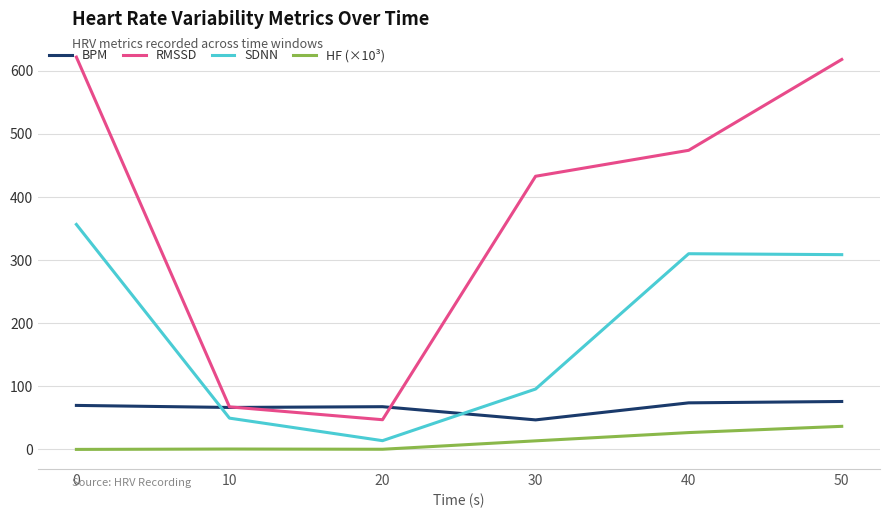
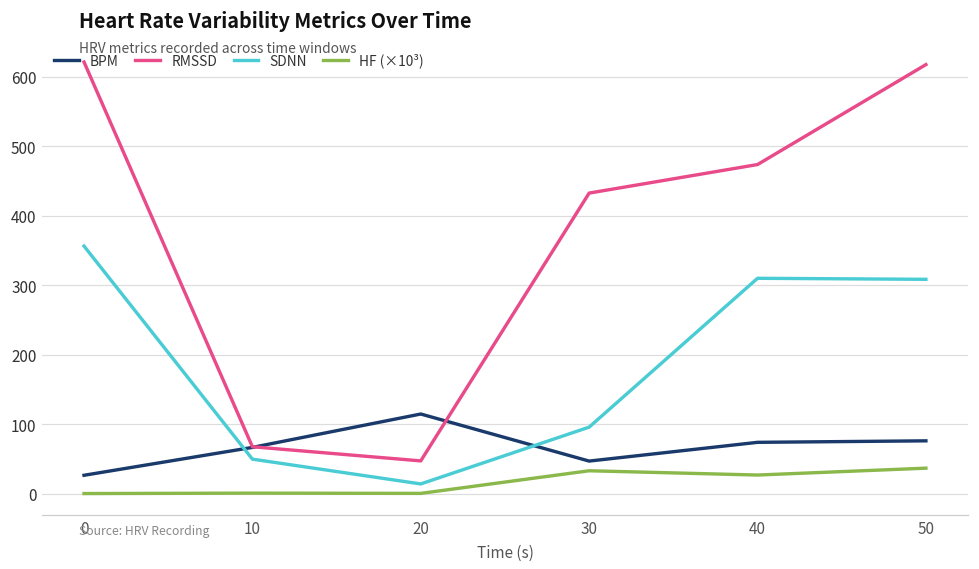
BPM, 0: 70 -> 30
BPM, 20: 70 -> 110
HF (×10³), 30: 10 -> 30
